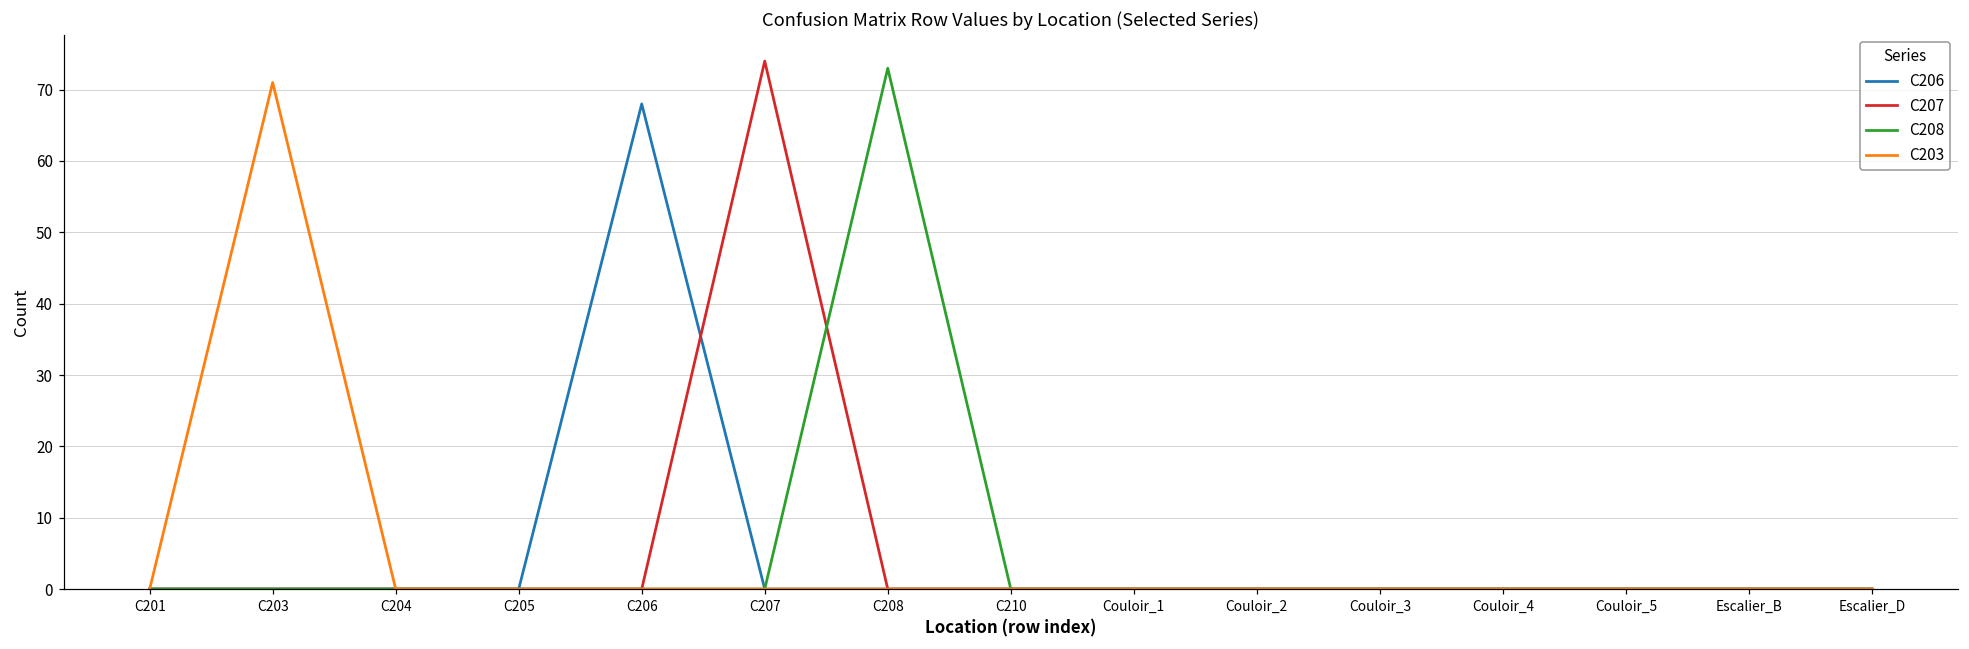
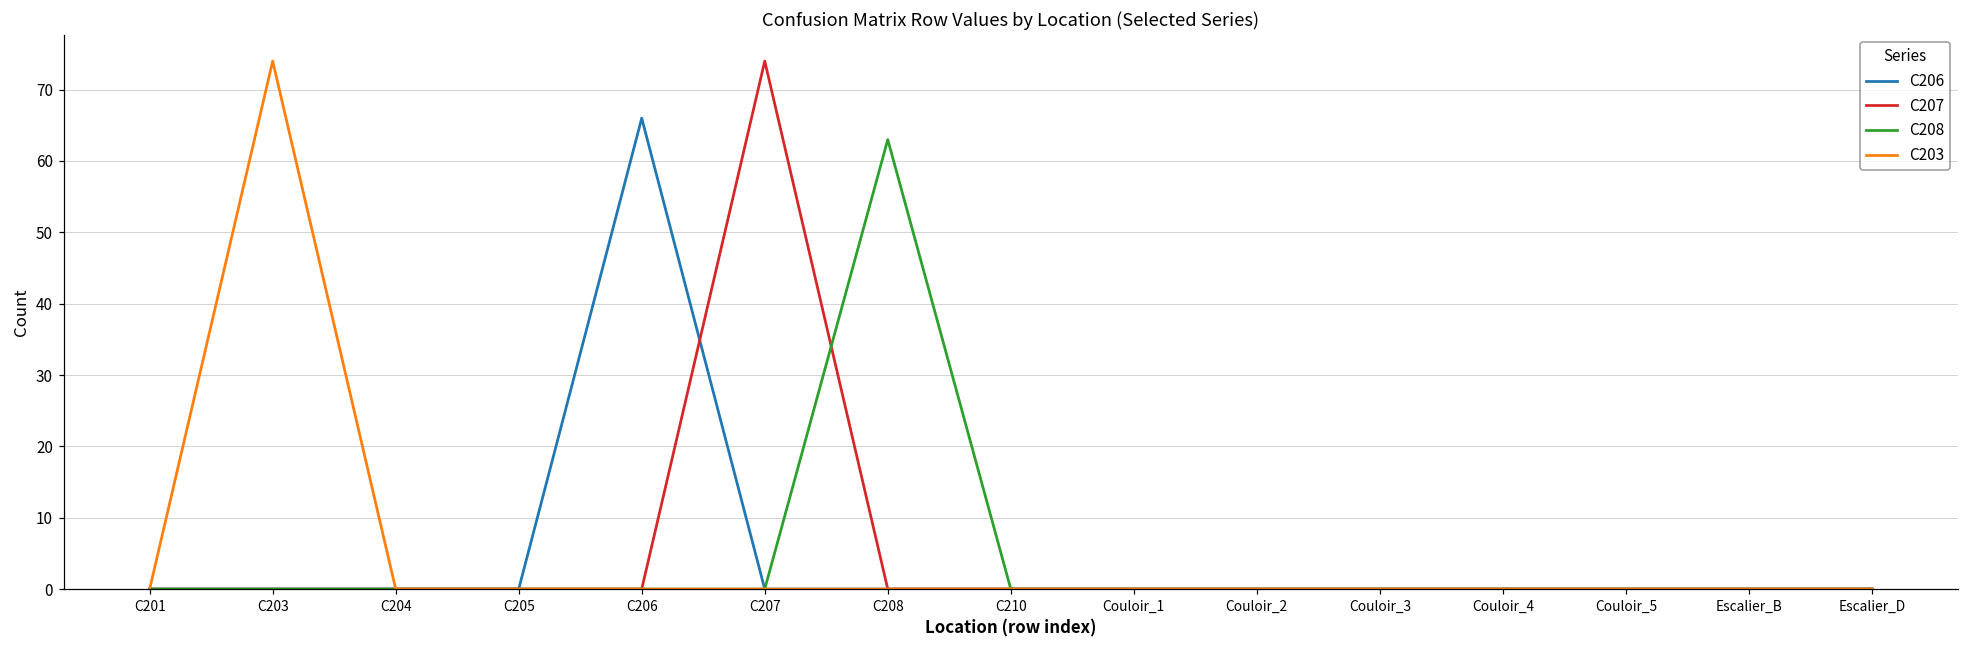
C203, C203: 71 -> 74
C206, C206: 68 -> 66
C208, C208: 73 -> 63
